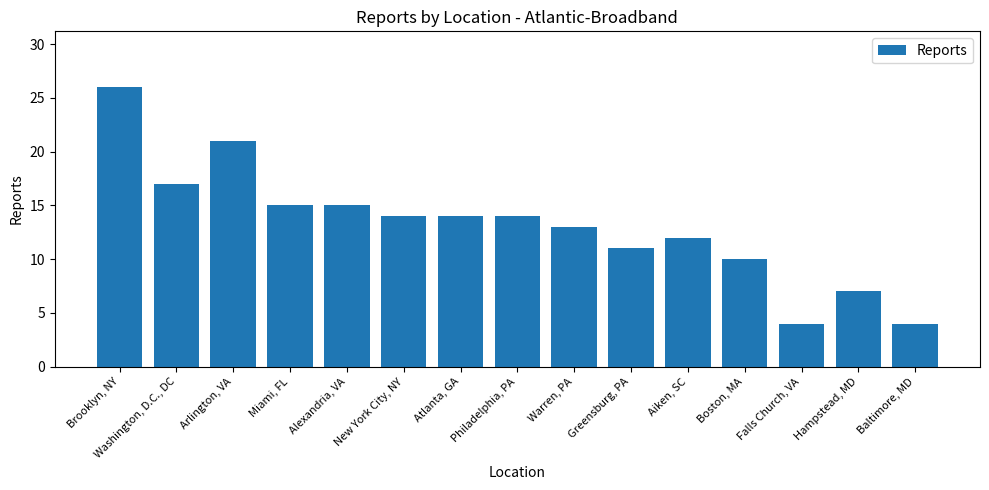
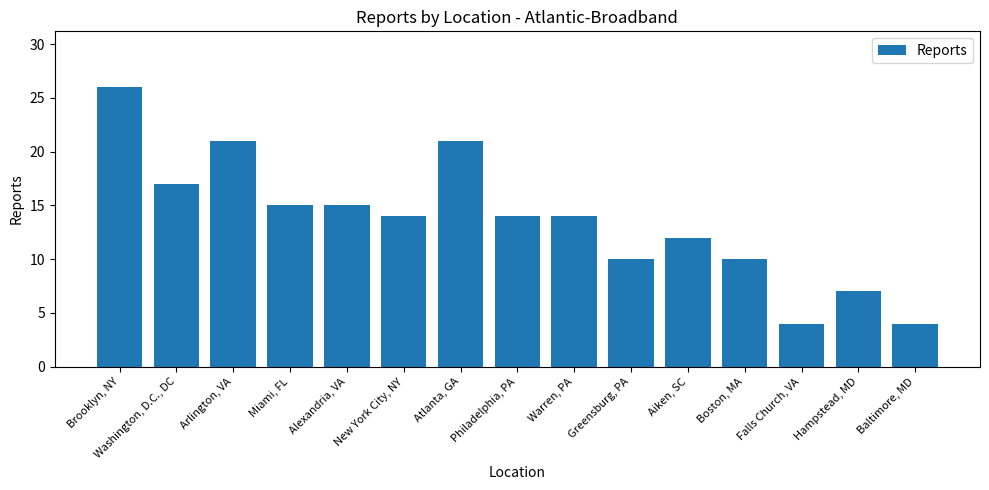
Atlanta, GA: 14 -> 21
Warren, PA: 13 -> 14
Greensburg, PA: 11 -> 10
